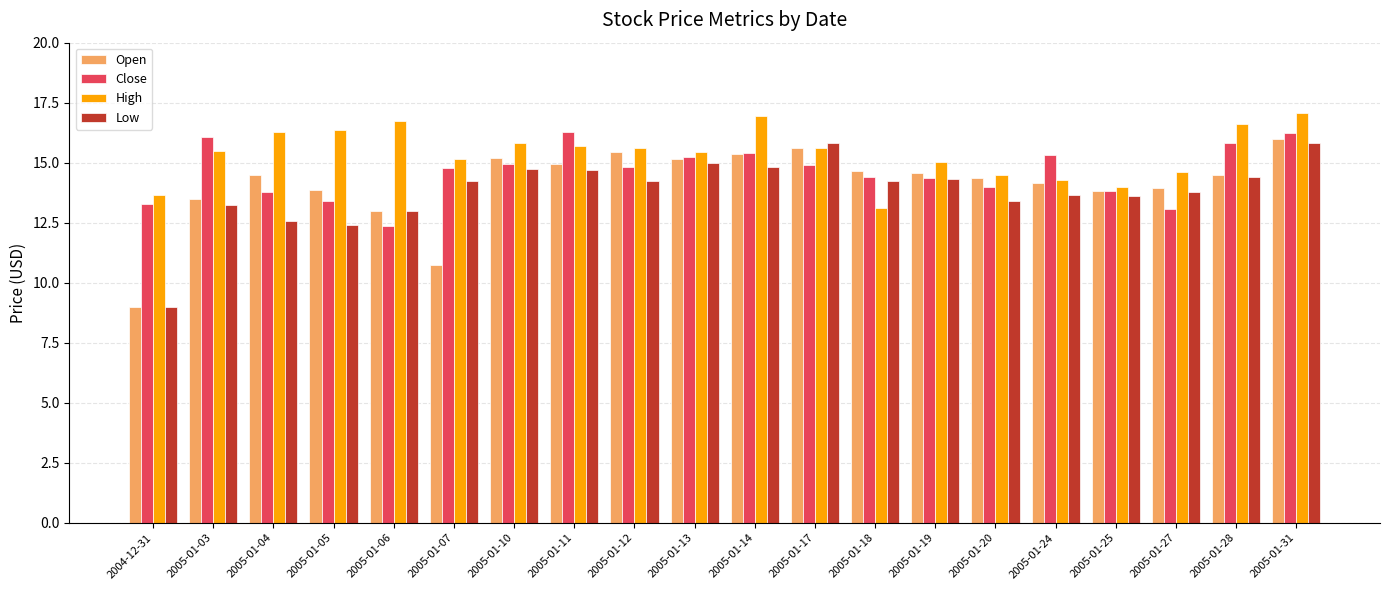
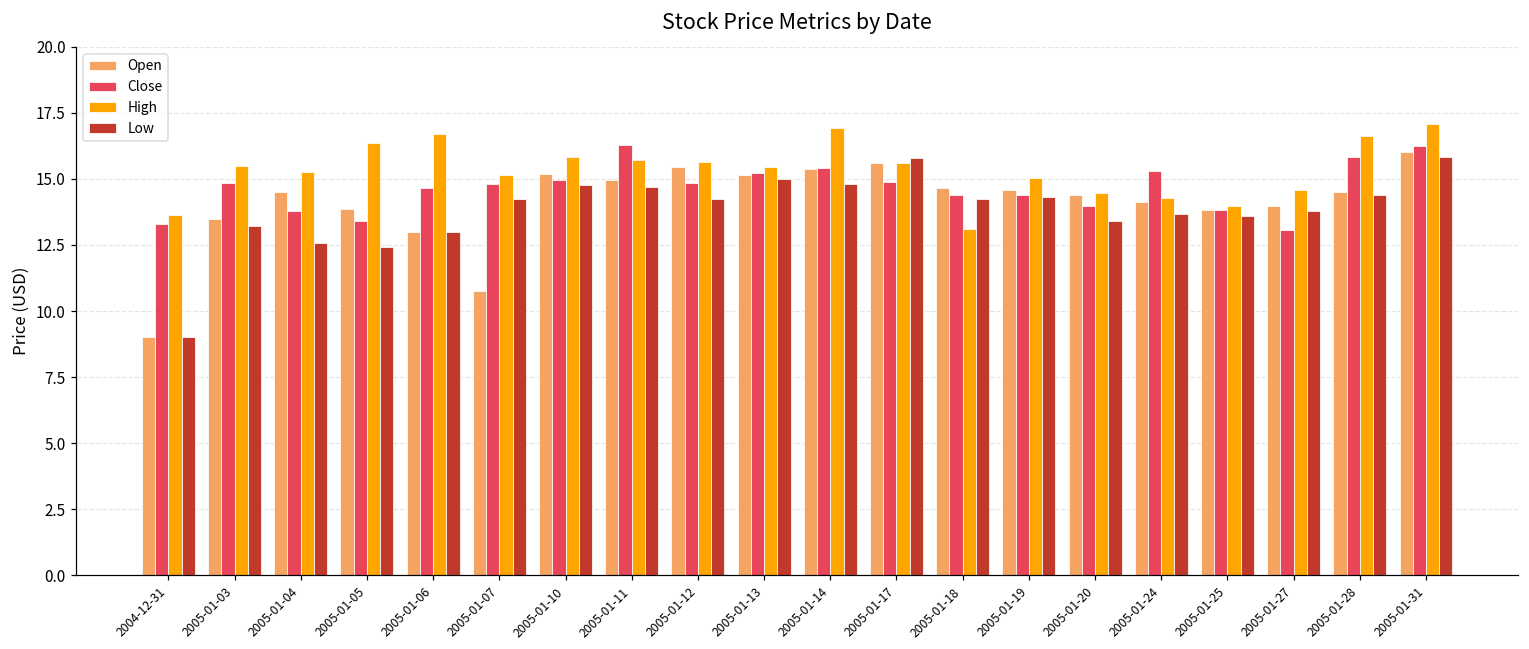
Close, 2005-01-03: 16.1 -> 14.9
High, 2005-01-04: 16.3 -> 15.3
Close, 2005-01-06: 12.4 -> 14.7
